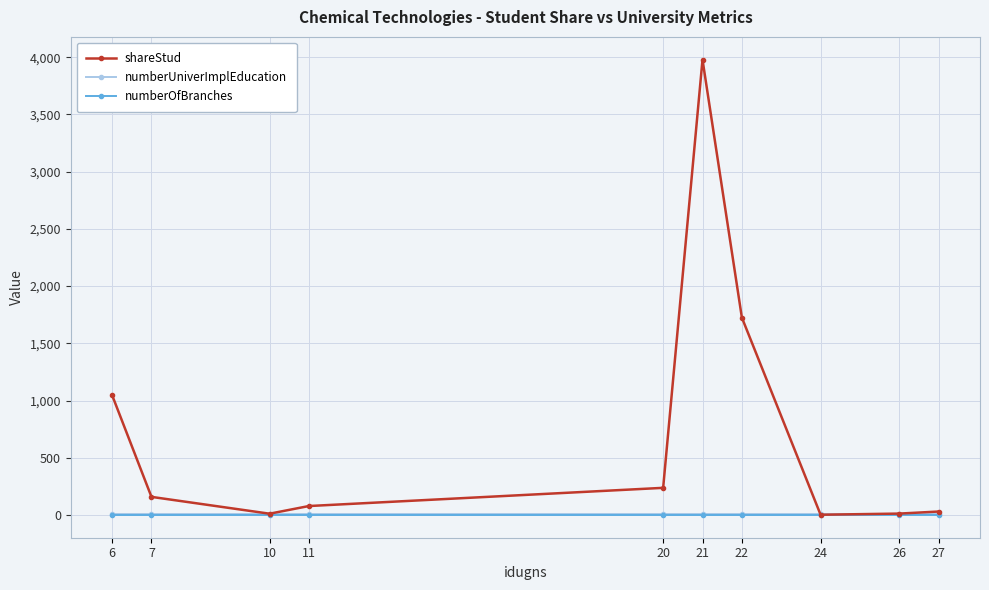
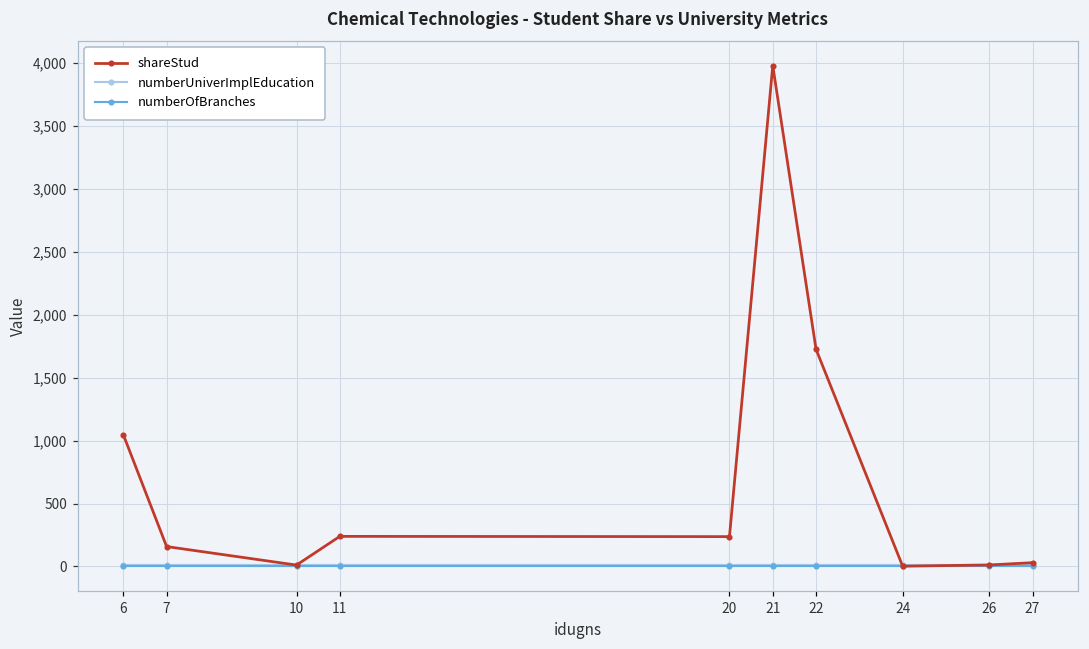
shareStud, 11: 80 -> 240
